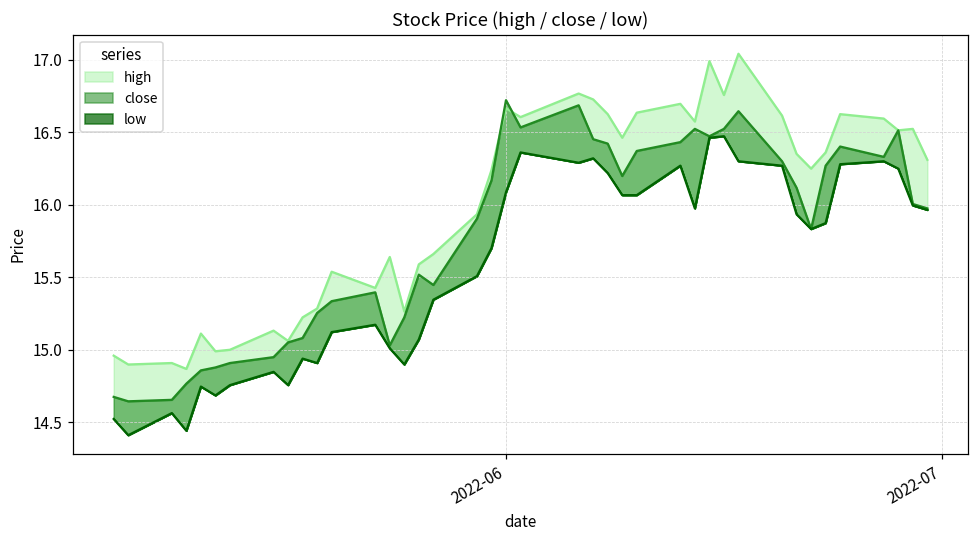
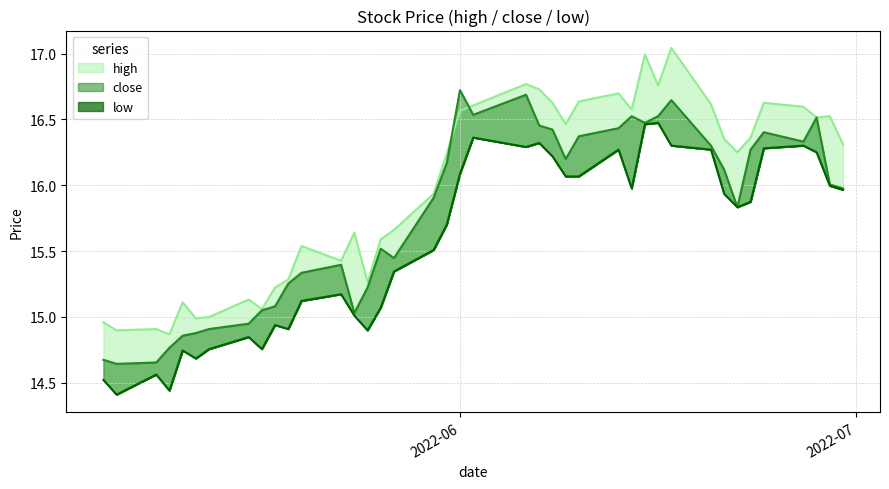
high, 2022-06: 16.67 -> 16.56
